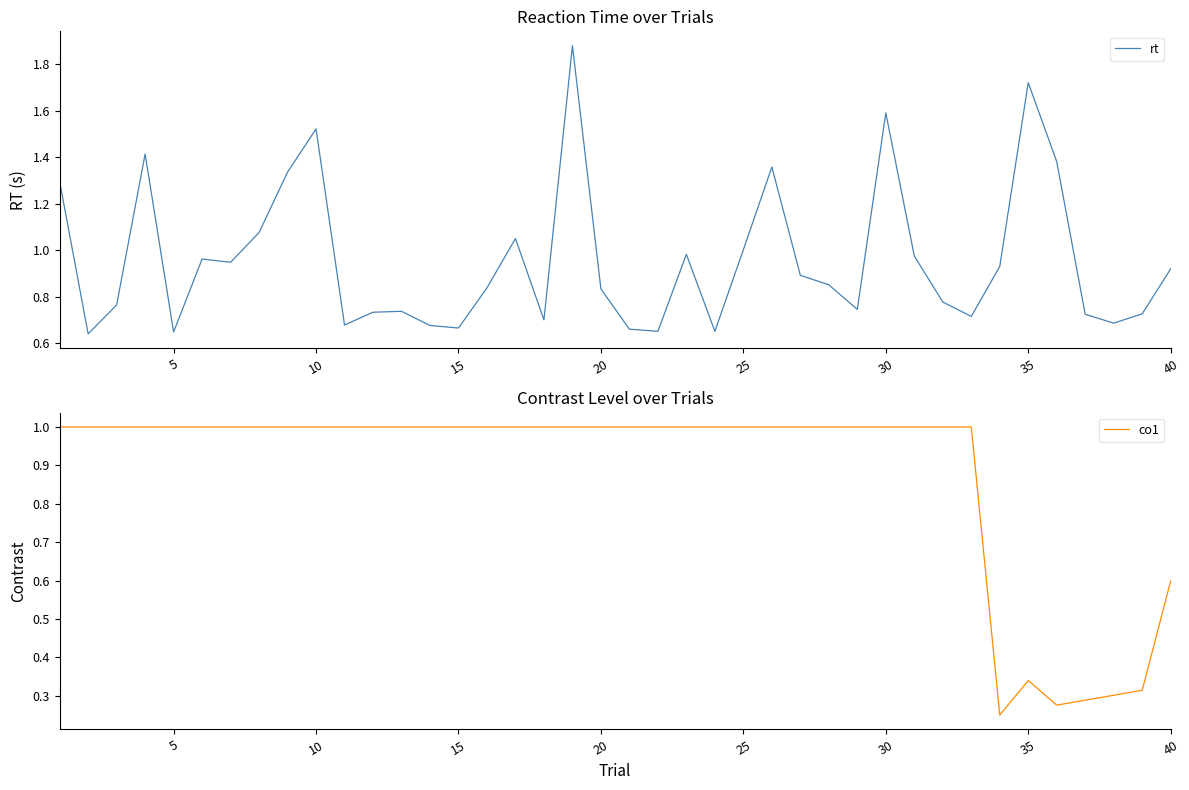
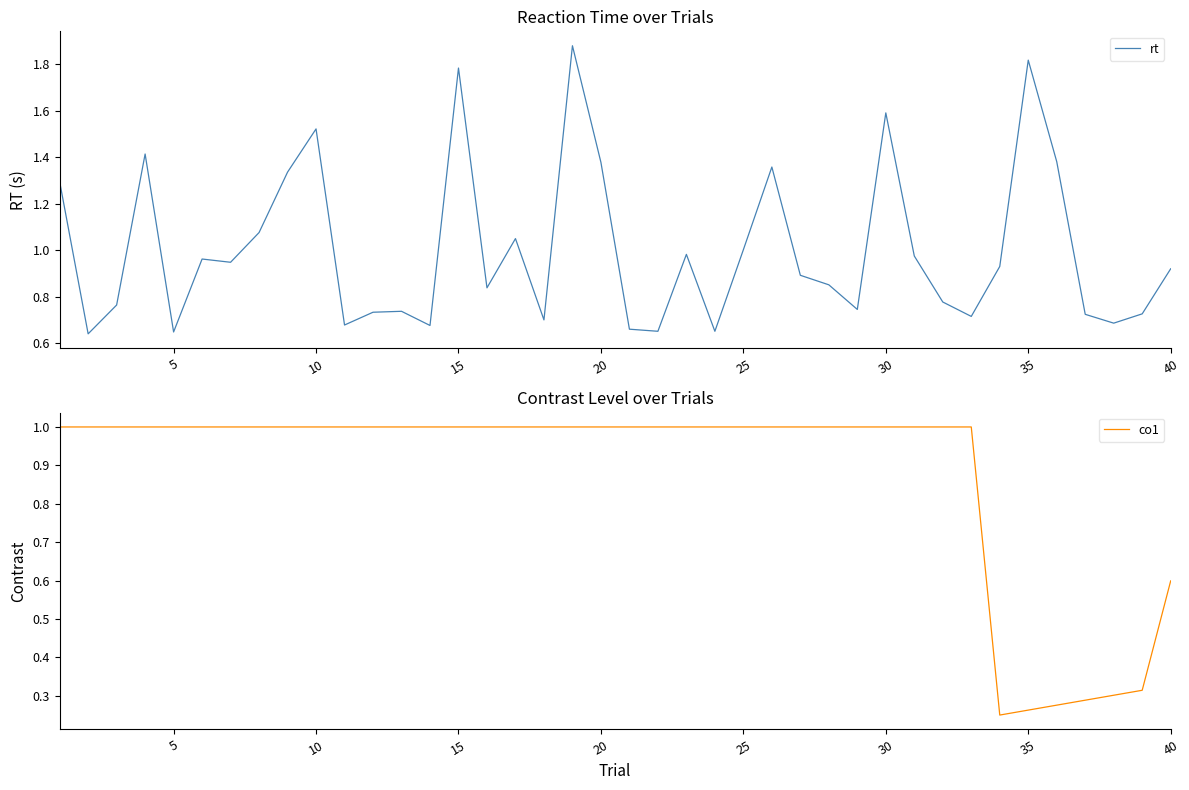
Reaction Time over Trials, 15: 0.67 -> 1.78
Reaction Time over Trials, 20: 0.83 -> 1.38
Reaction Time over Trials, 35: 1.72 -> 1.82
Contrast Level over Trials, 35: 0.34 -> 0.26
